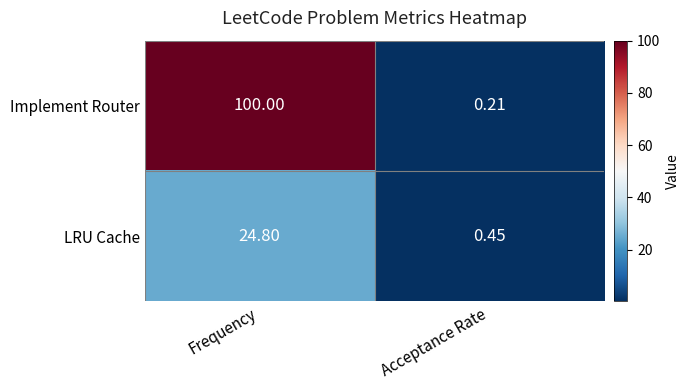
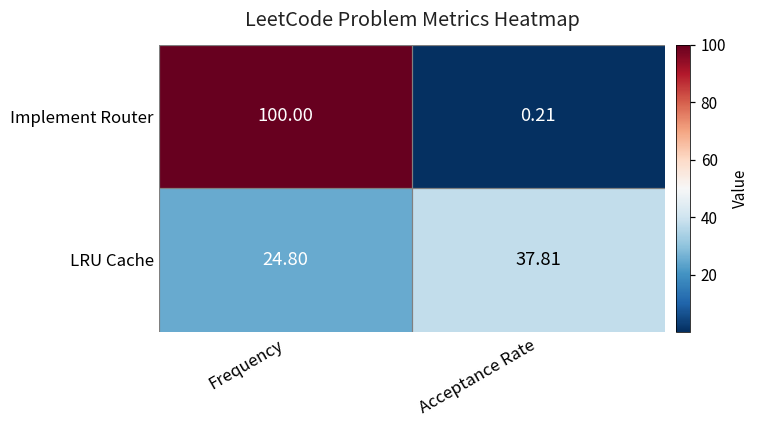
LRU Cache, Acceptance Rate: 0.45 -> 37.81
